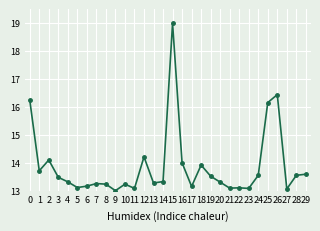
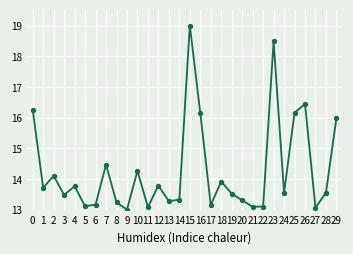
4: 13.3 -> 13.8
7: 13.3 -> 14.5
10: 13.2 -> 14.3
12: 14.2 -> 13.8
16: 14.0 -> 16.1
23: 13.1 -> 18.5
29: 13.6 -> 16.0
